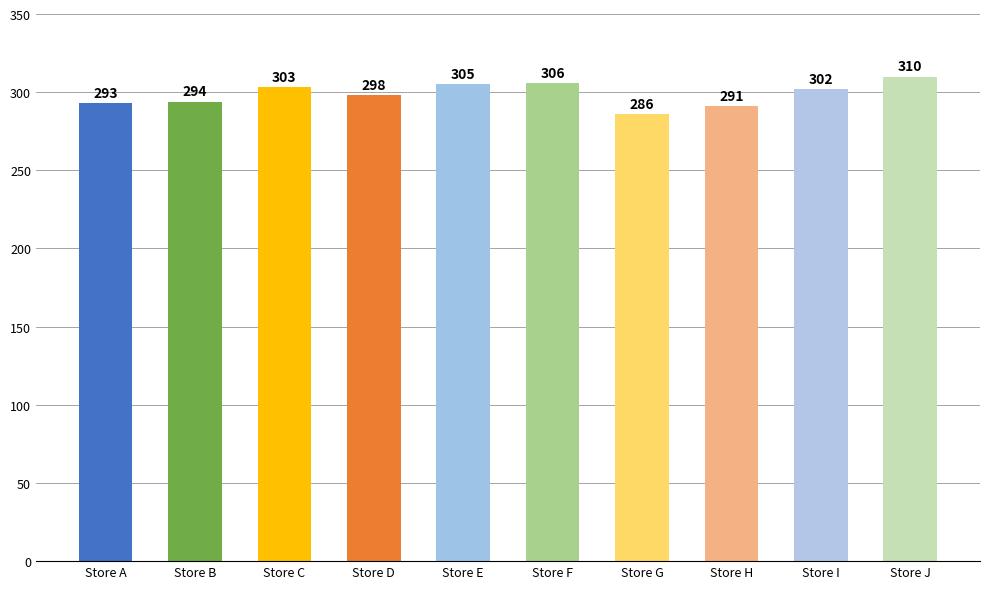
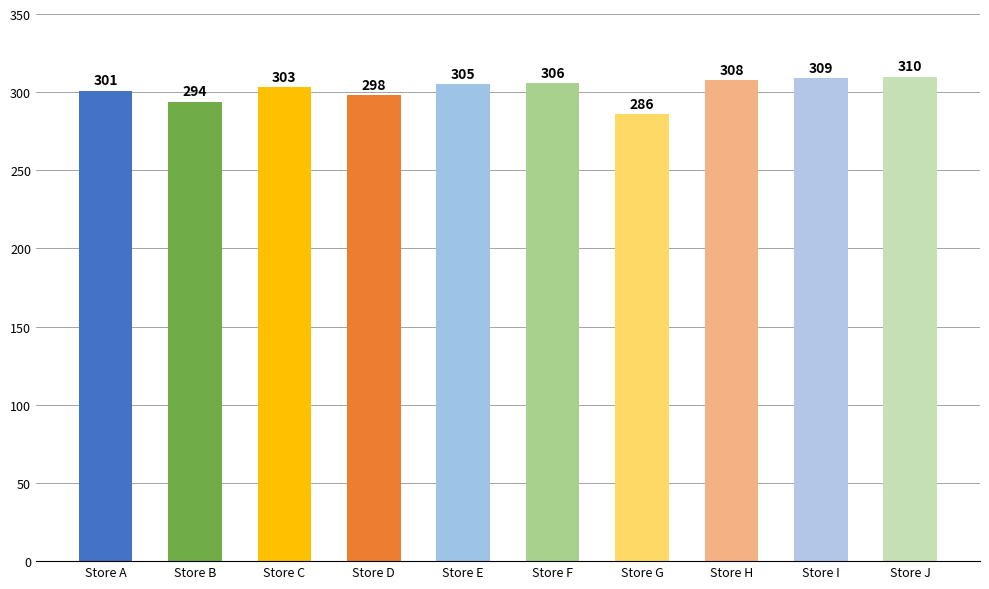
Store A: 293 -> 301
Store H: 291 -> 308
Store I: 302 -> 309
